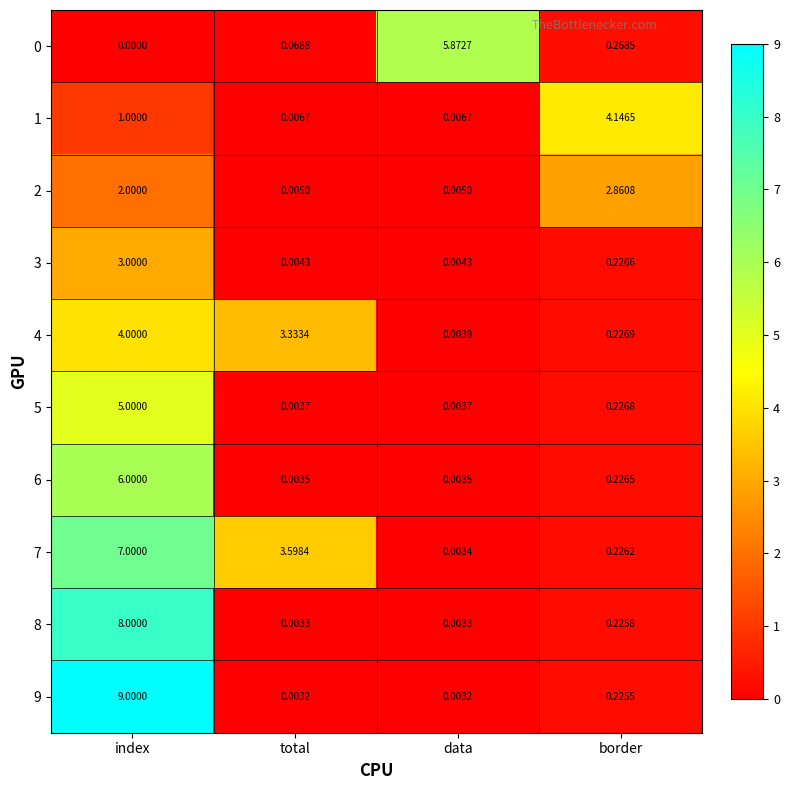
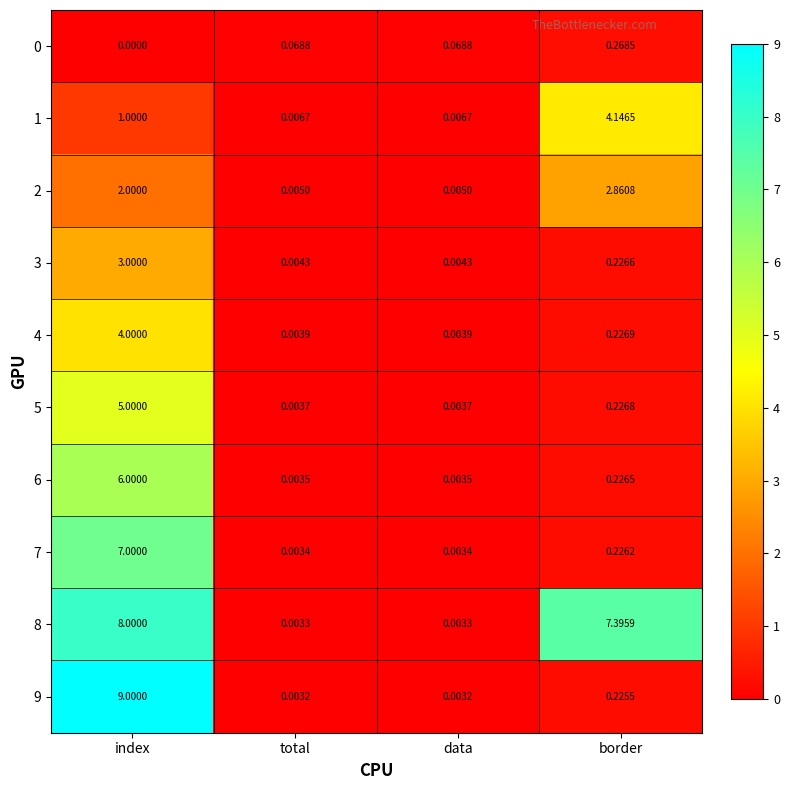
0, data: 5.8727 -> 0.0688
4, total: 3.3334 -> 0.0039
7, total: 3.5984 -> 0.0034
8, border: 0.2258 -> 7.3959
